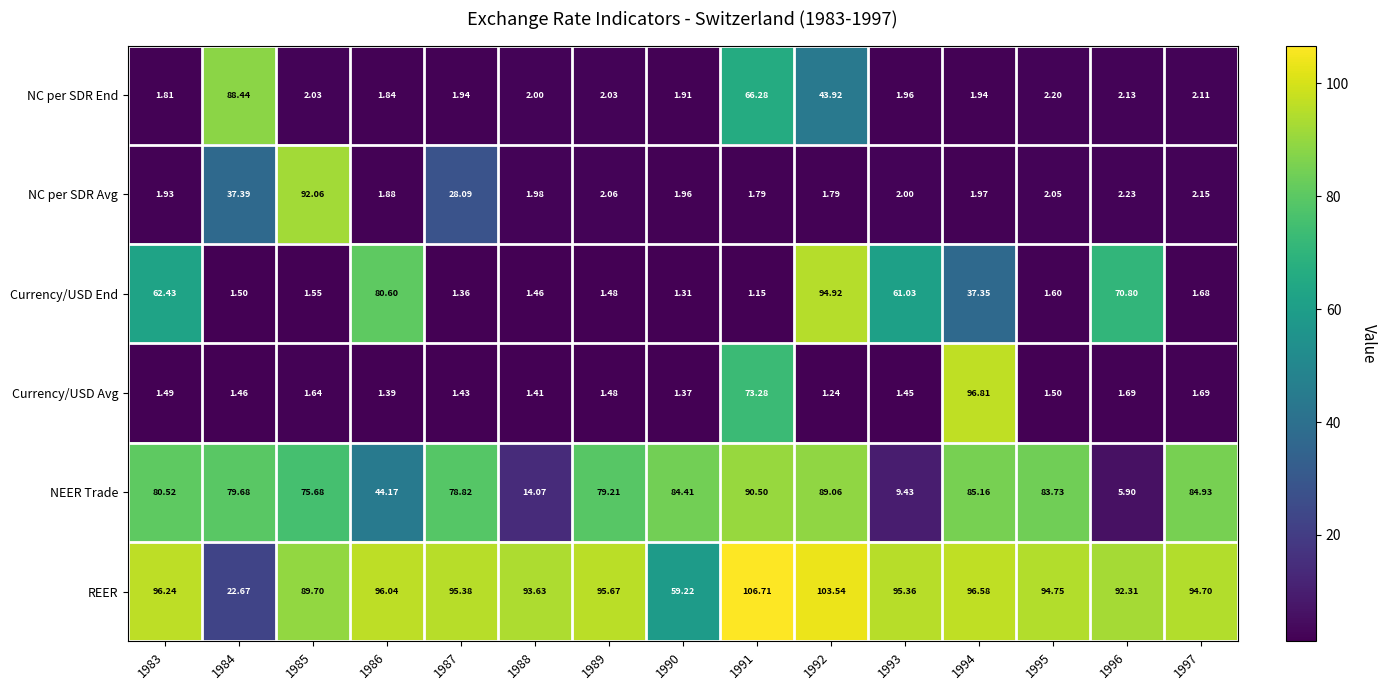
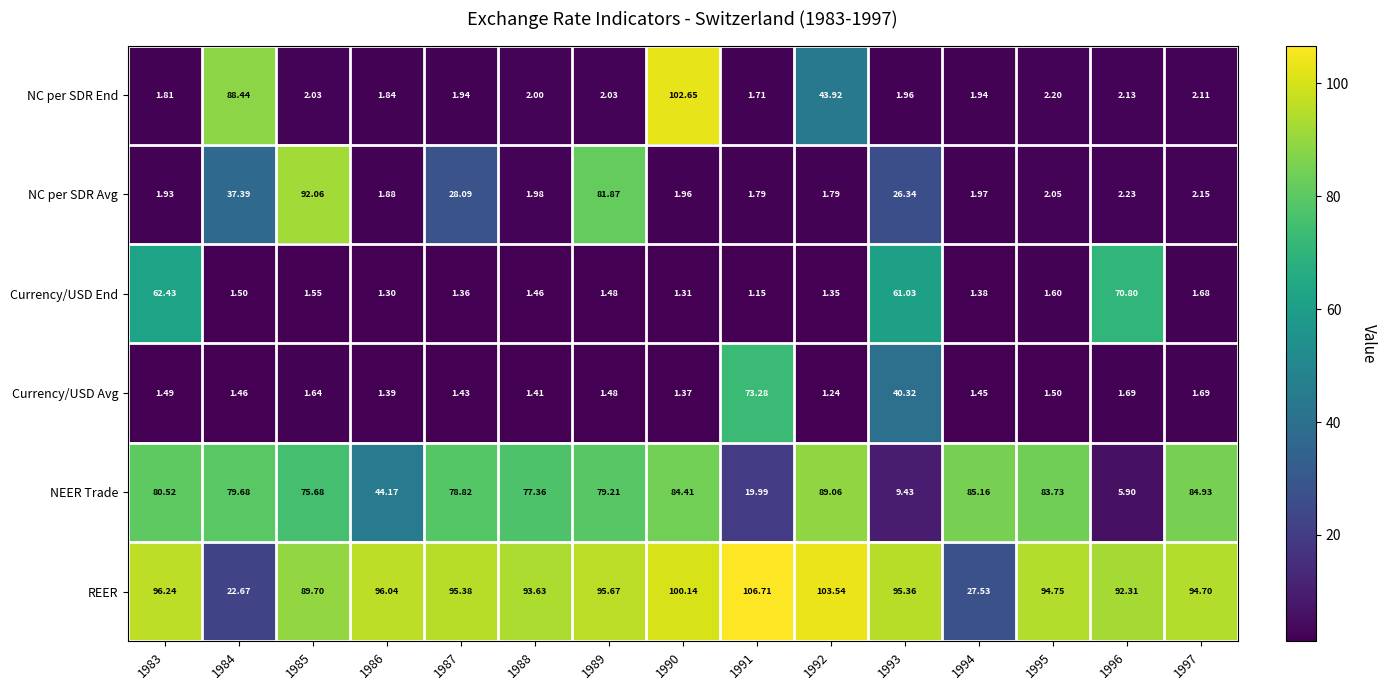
NC per SDR End, 1990: 1.91 -> 102.65
NC per SDR End, 1991: 66.28 -> 1.71
NC per SDR Avg, 1989: 2.06 -> 81.87
NC per SDR Avg, 1993: 2.00 -> 26.34
Currency/USD End, 1986: 80.60 -> 1.30
Currency/USD End, 1992: 94.92 -> 1.35
Currency/USD End, 1994: 37.35 -> 1.38
Currency/USD Avg, 1993: 1.45 -> 40.32
Currency/USD Avg, 1994: 96.81 -> 1.45
NEER Trade, 1988: 14.07 -> 77.36
NEER Trade, 1991: 90.50 -> 19.99
REER, 1990: 59.22 -> 100.14
REER, 1994: 96.58 -> 27.53
